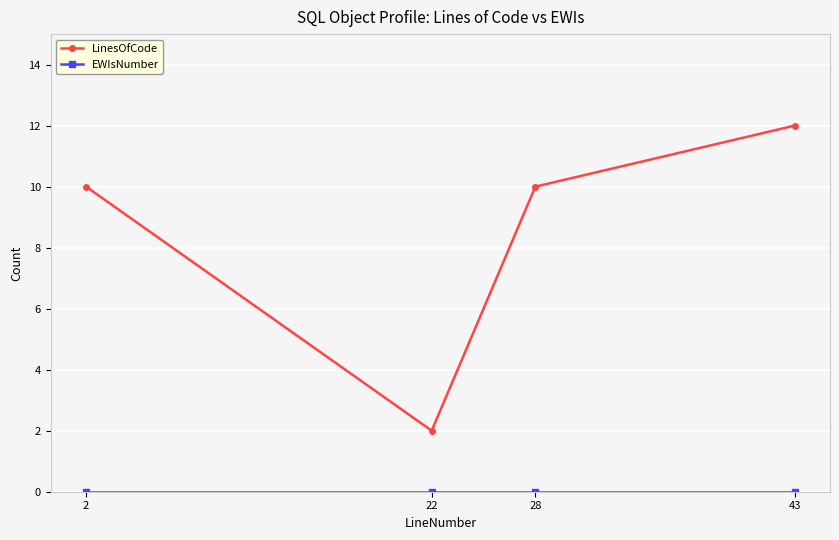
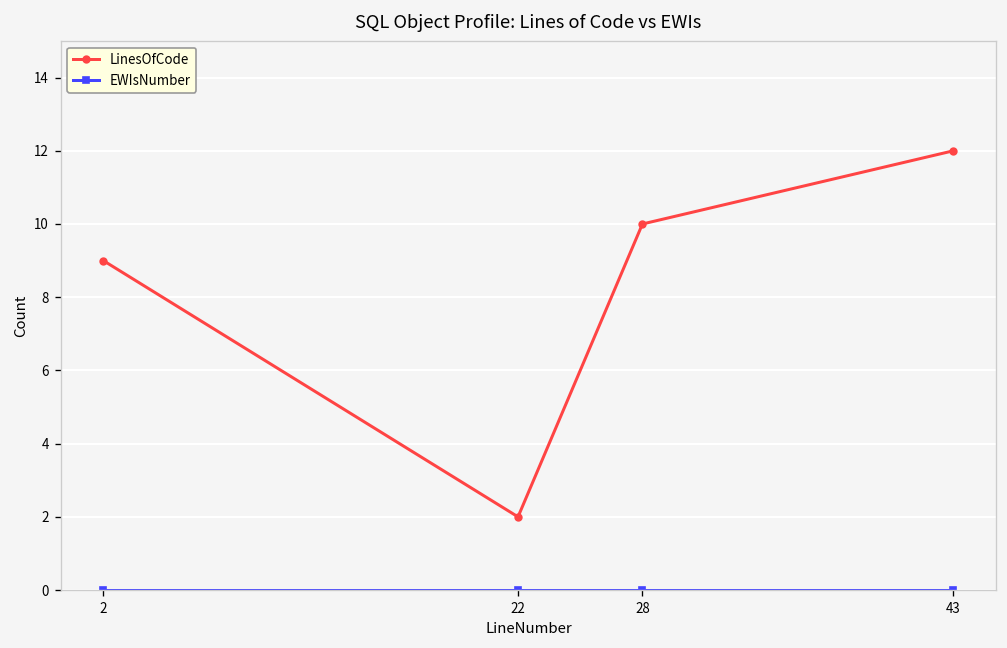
LinesOfCode, 2: 10 -> 9
